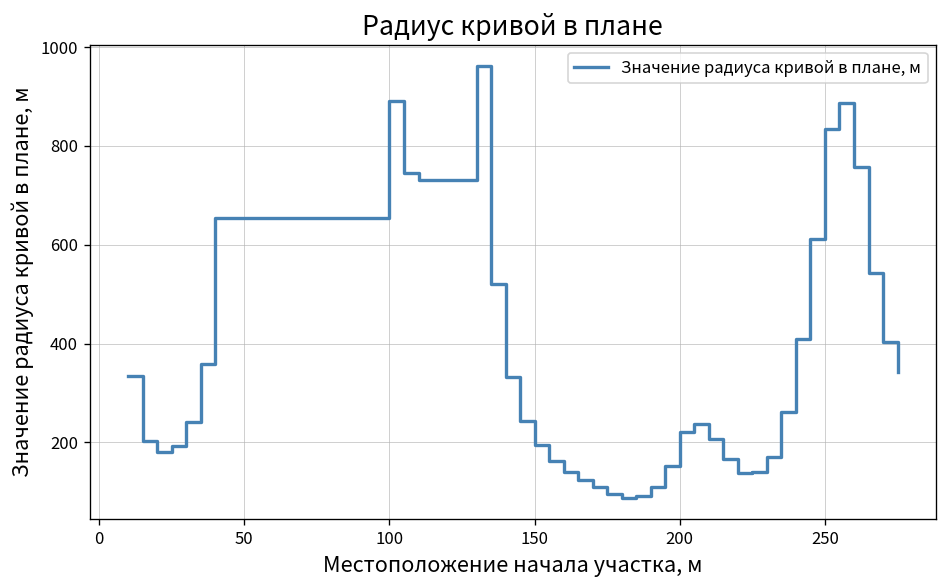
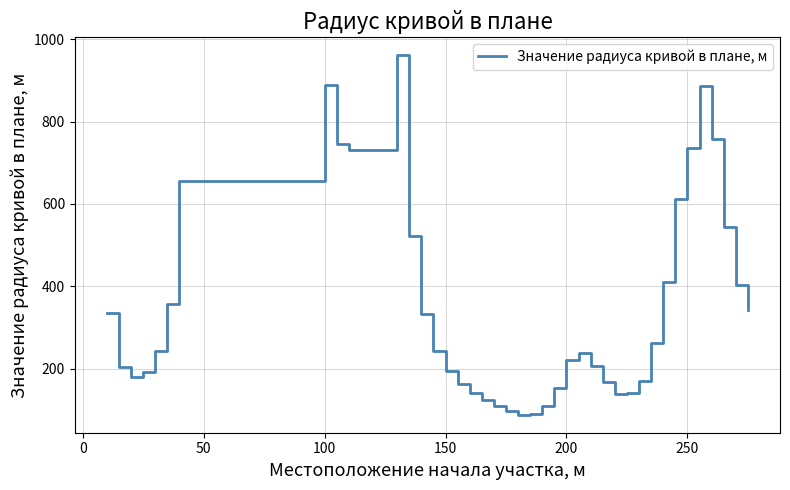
250: 840 -> 740
